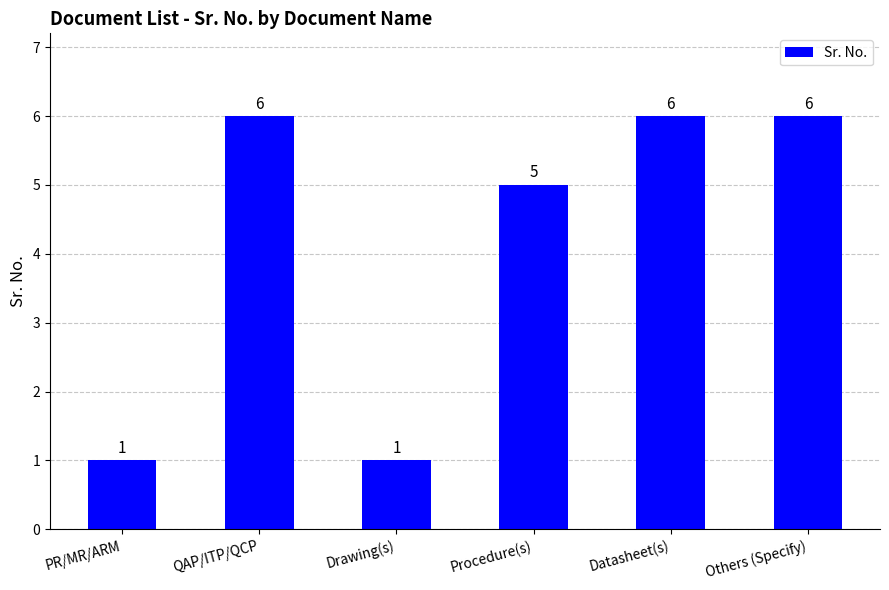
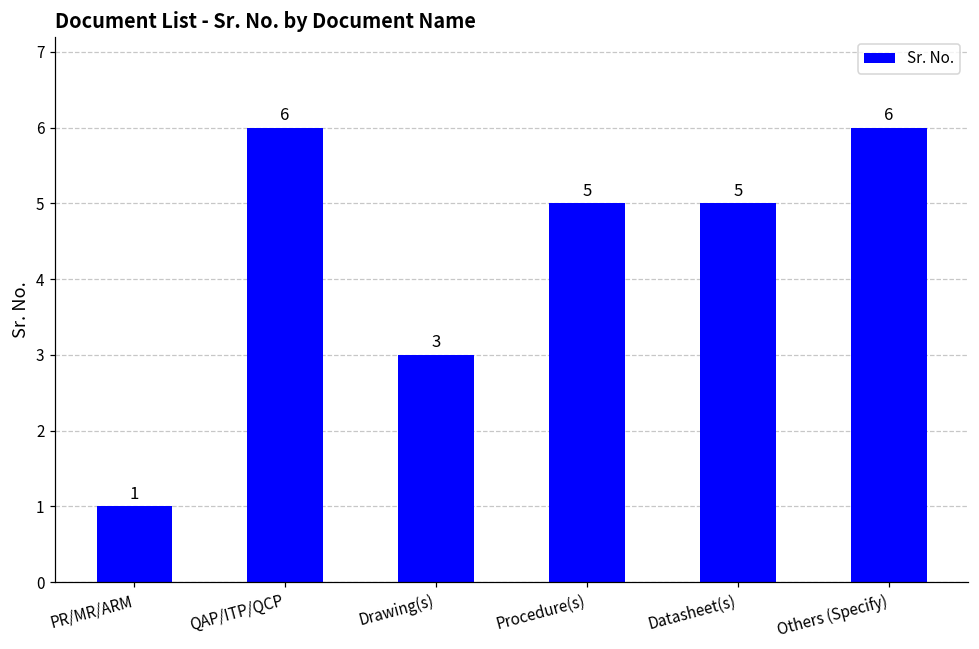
Drawing(s): 1 -> 3
Datasheet(s): 6 -> 5
